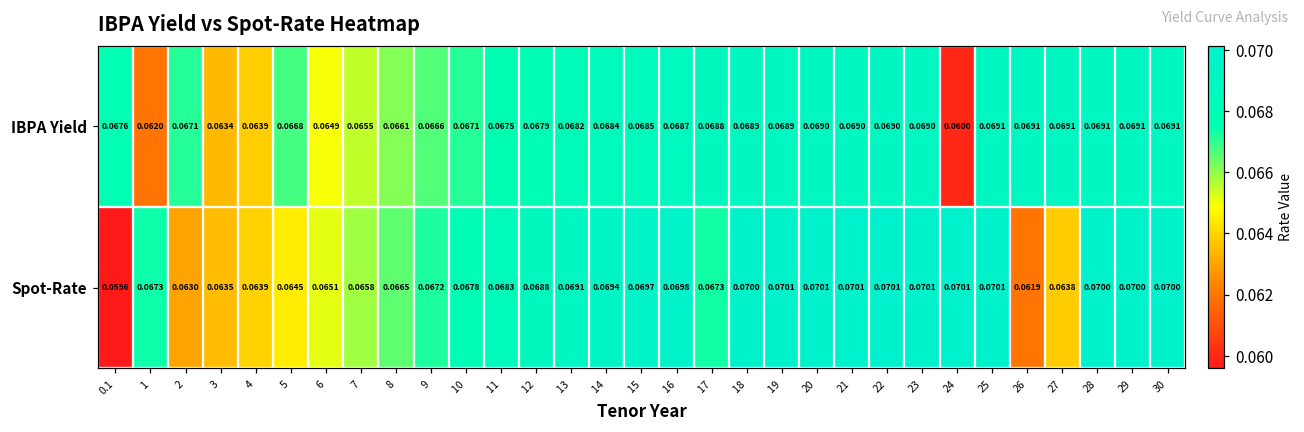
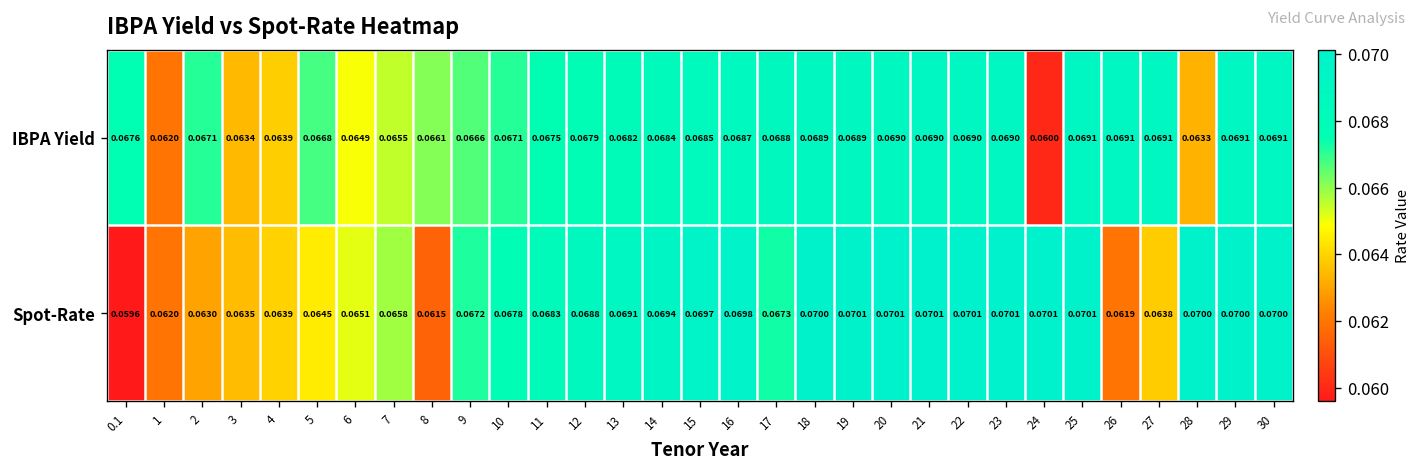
IBPA Yield, 28: 0.0691 -> 0.0633
Spot-Rate, 1: 0.0673 -> 0.0620
Spot-Rate, 8: 0.0665 -> 0.0615
